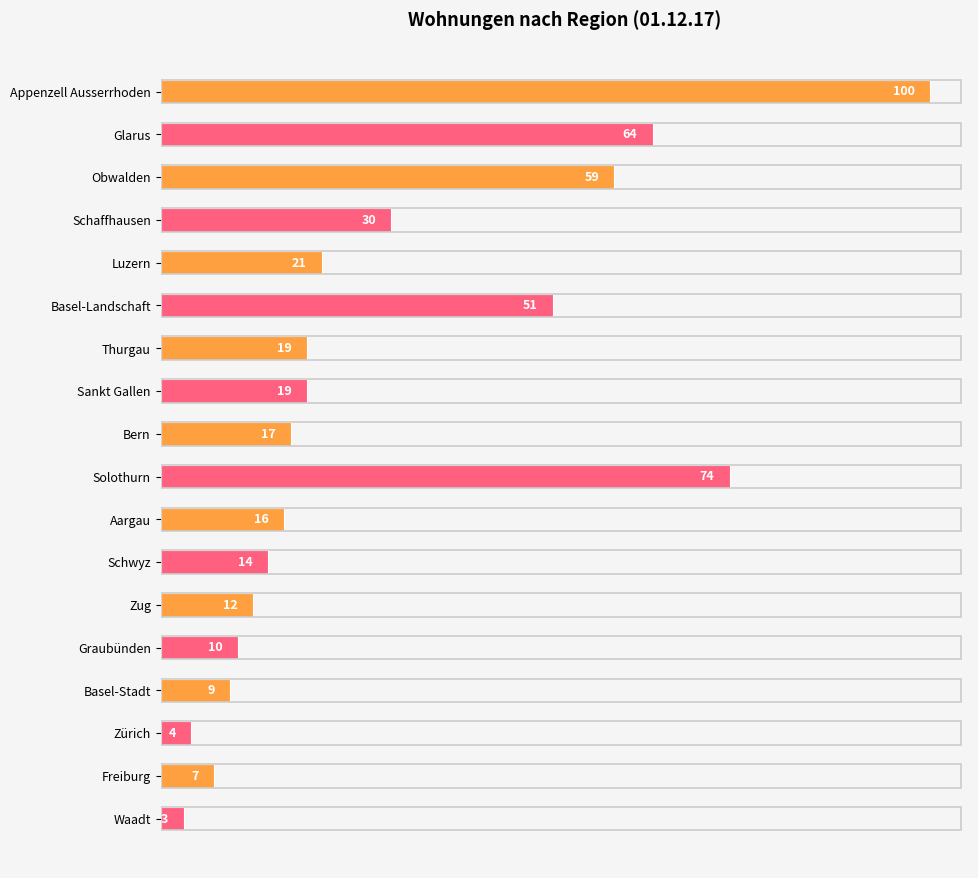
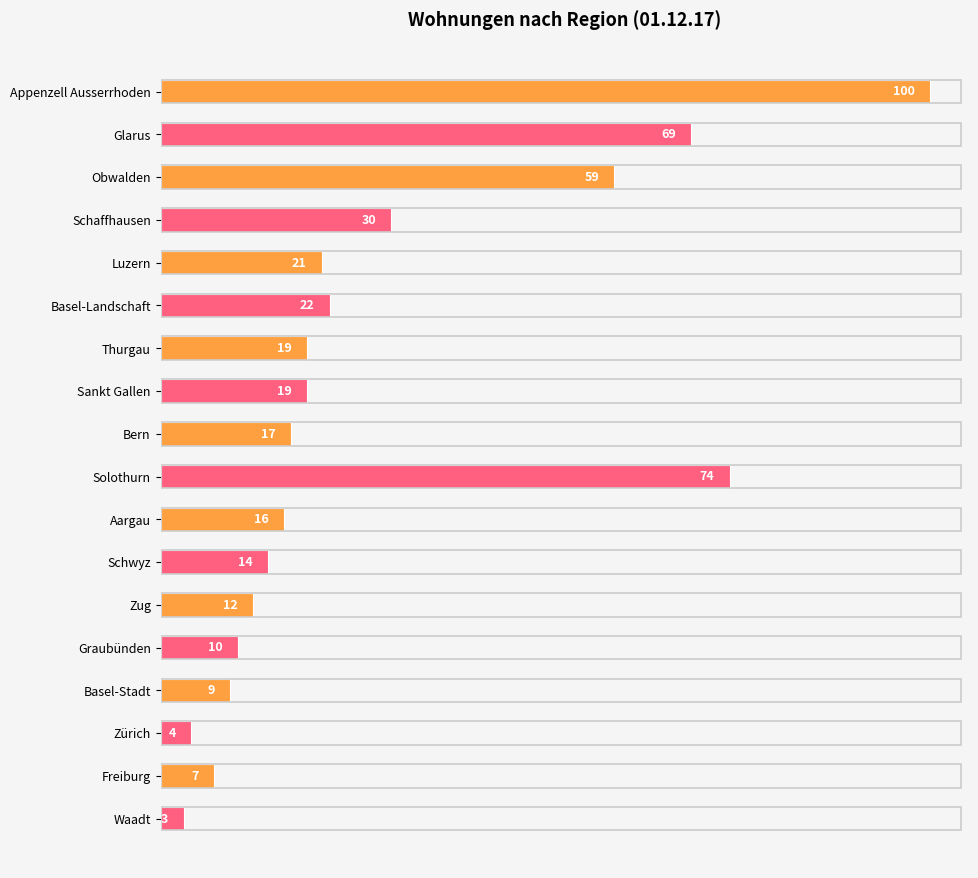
Glarus: 64 -> 69
Basel-Landschaft: 51 -> 22
